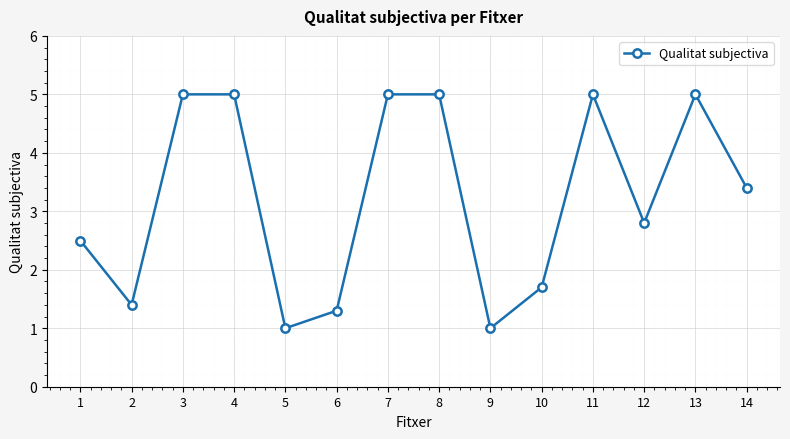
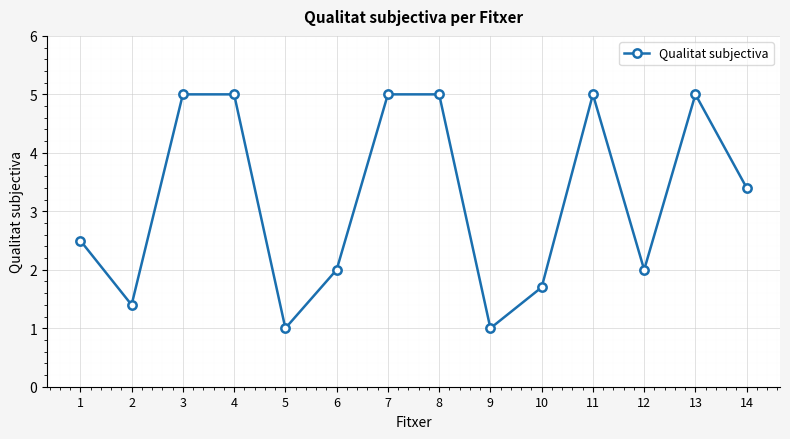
6: 1.3 -> 2.0
12: 2.8 -> 2.0
